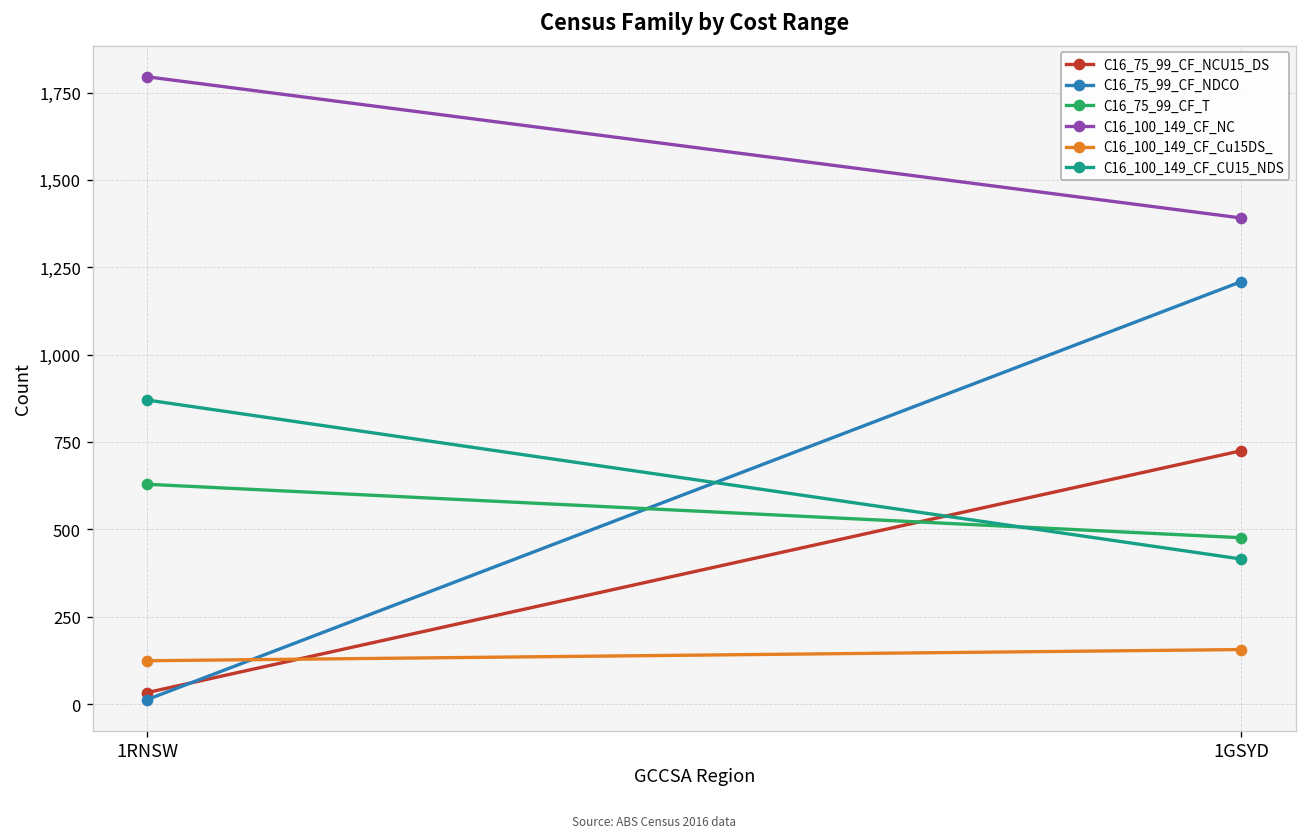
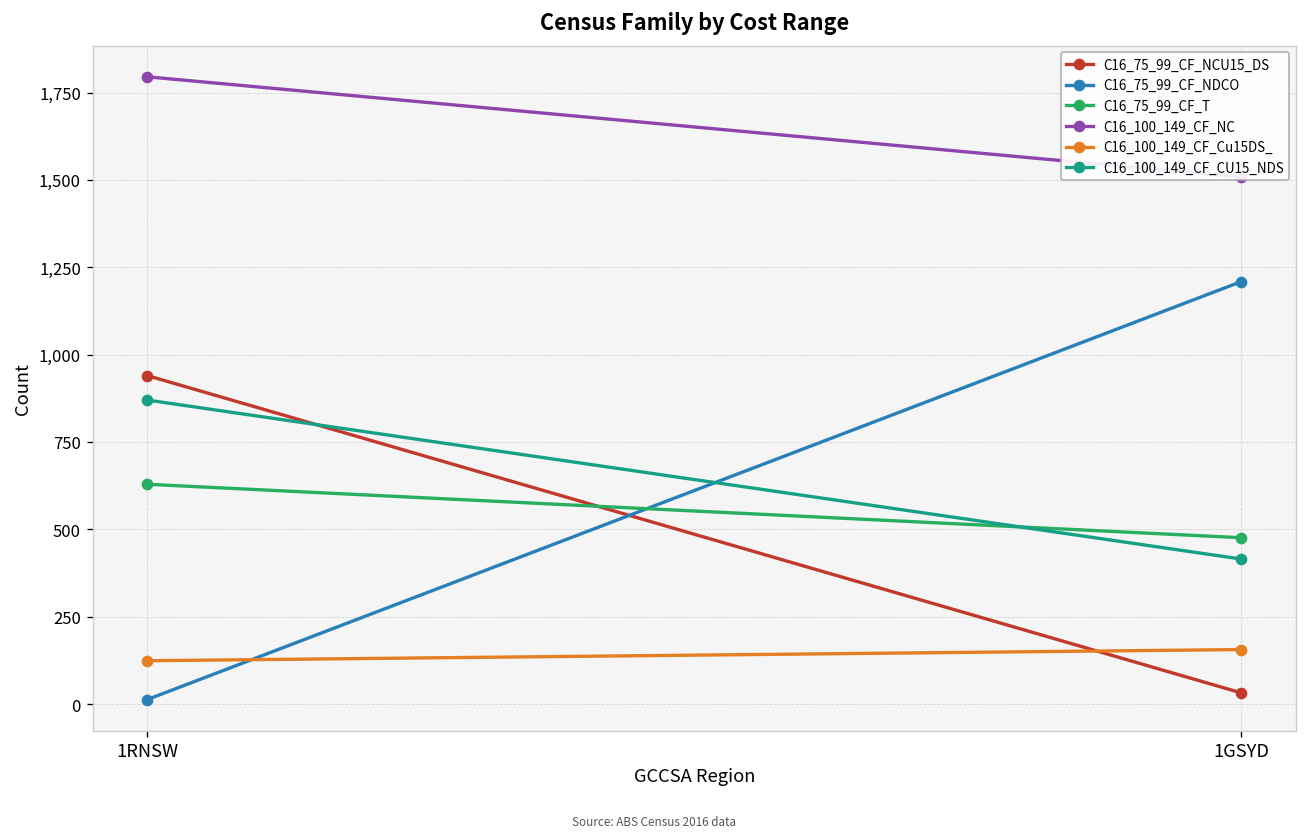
C16_75_99_CF_NCU15_DS, 1RNSW: 30 -> 940
C16_75_99_CF_NCU15_DS, 1GSYD: 730 -> 30
C16_100_149_CF_NC, 1GSYD: 1,390 -> 1,510
